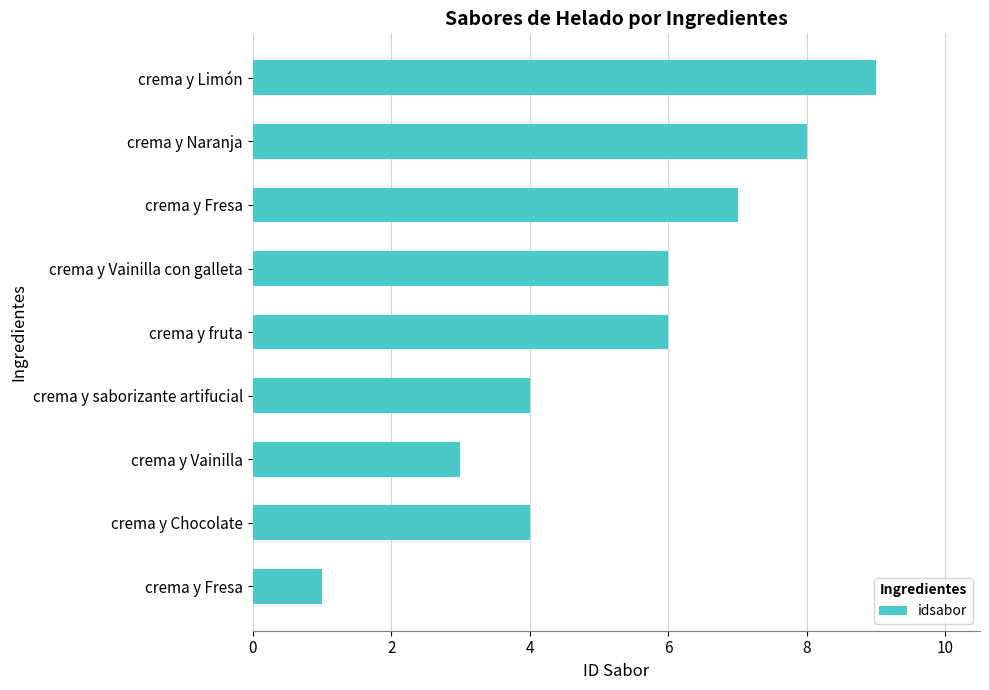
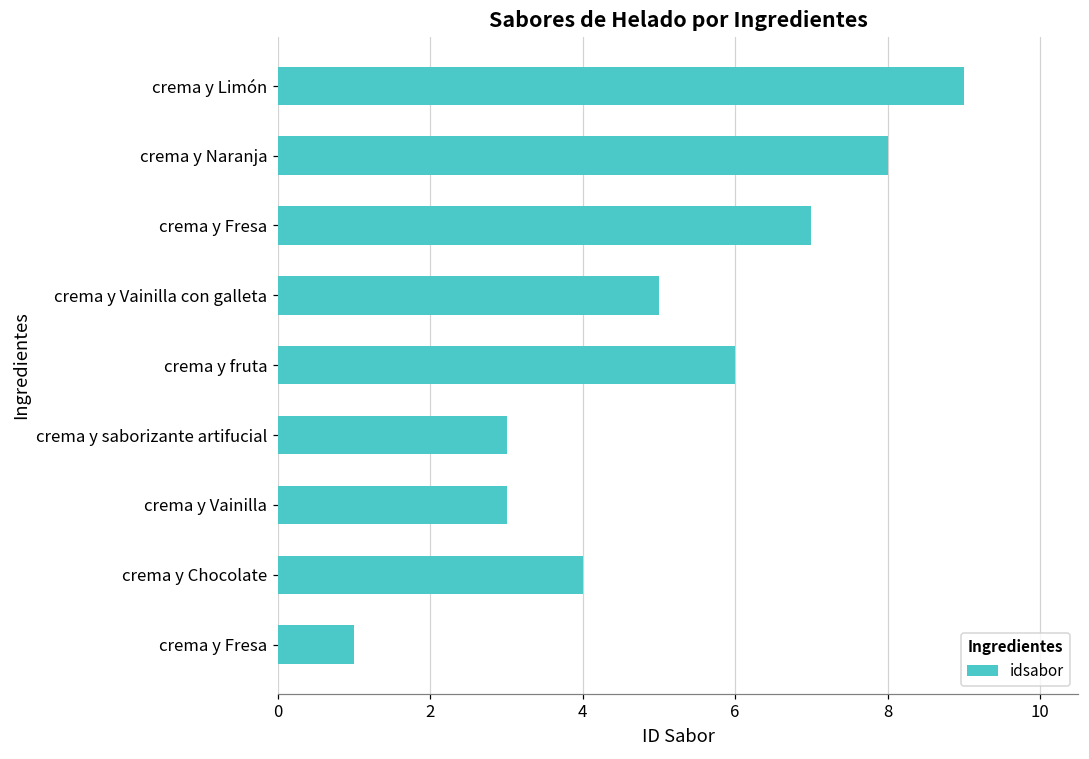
crema y Vainilla con galleta: 6 -> 5
crema y saborizante artifucial: 4 -> 3
